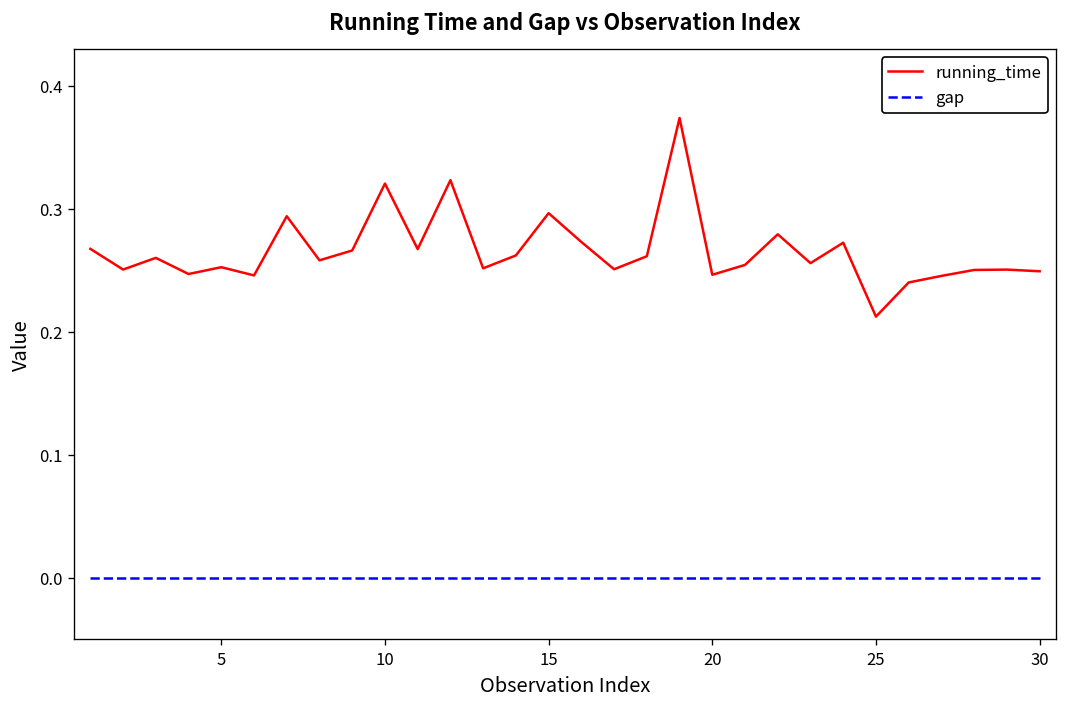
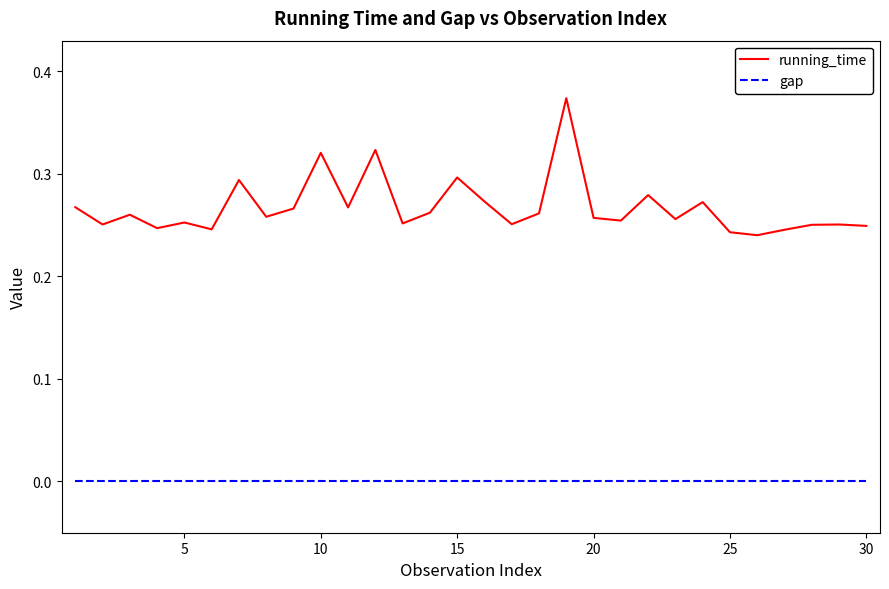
running_time, 20: 0.246 -> 0.257
running_time, 25: 0.212 -> 0.243
